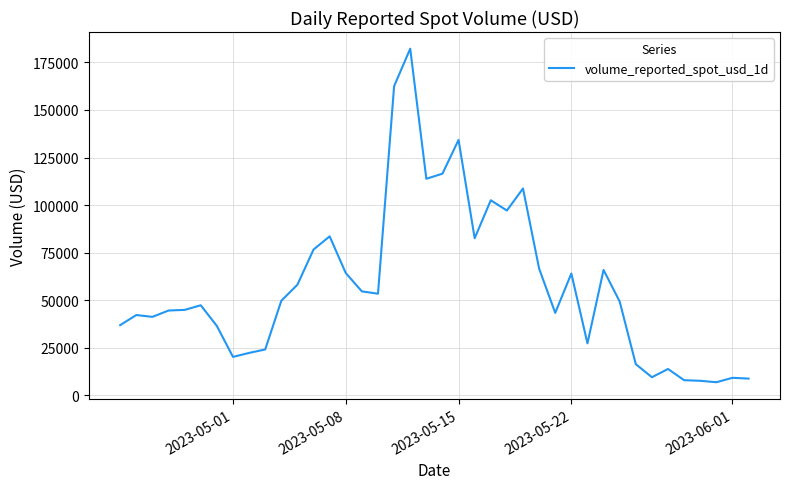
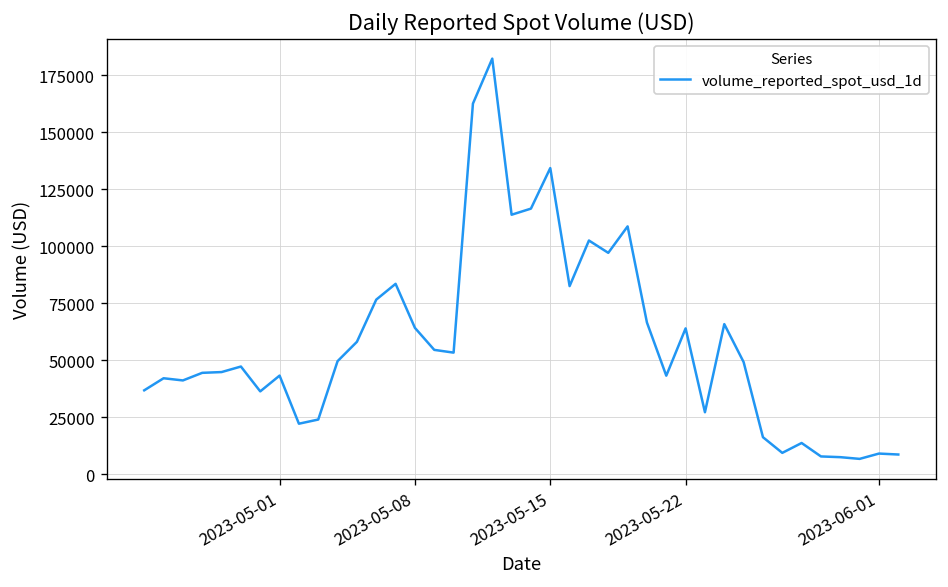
2023-05-01: 20000 -> 43000
